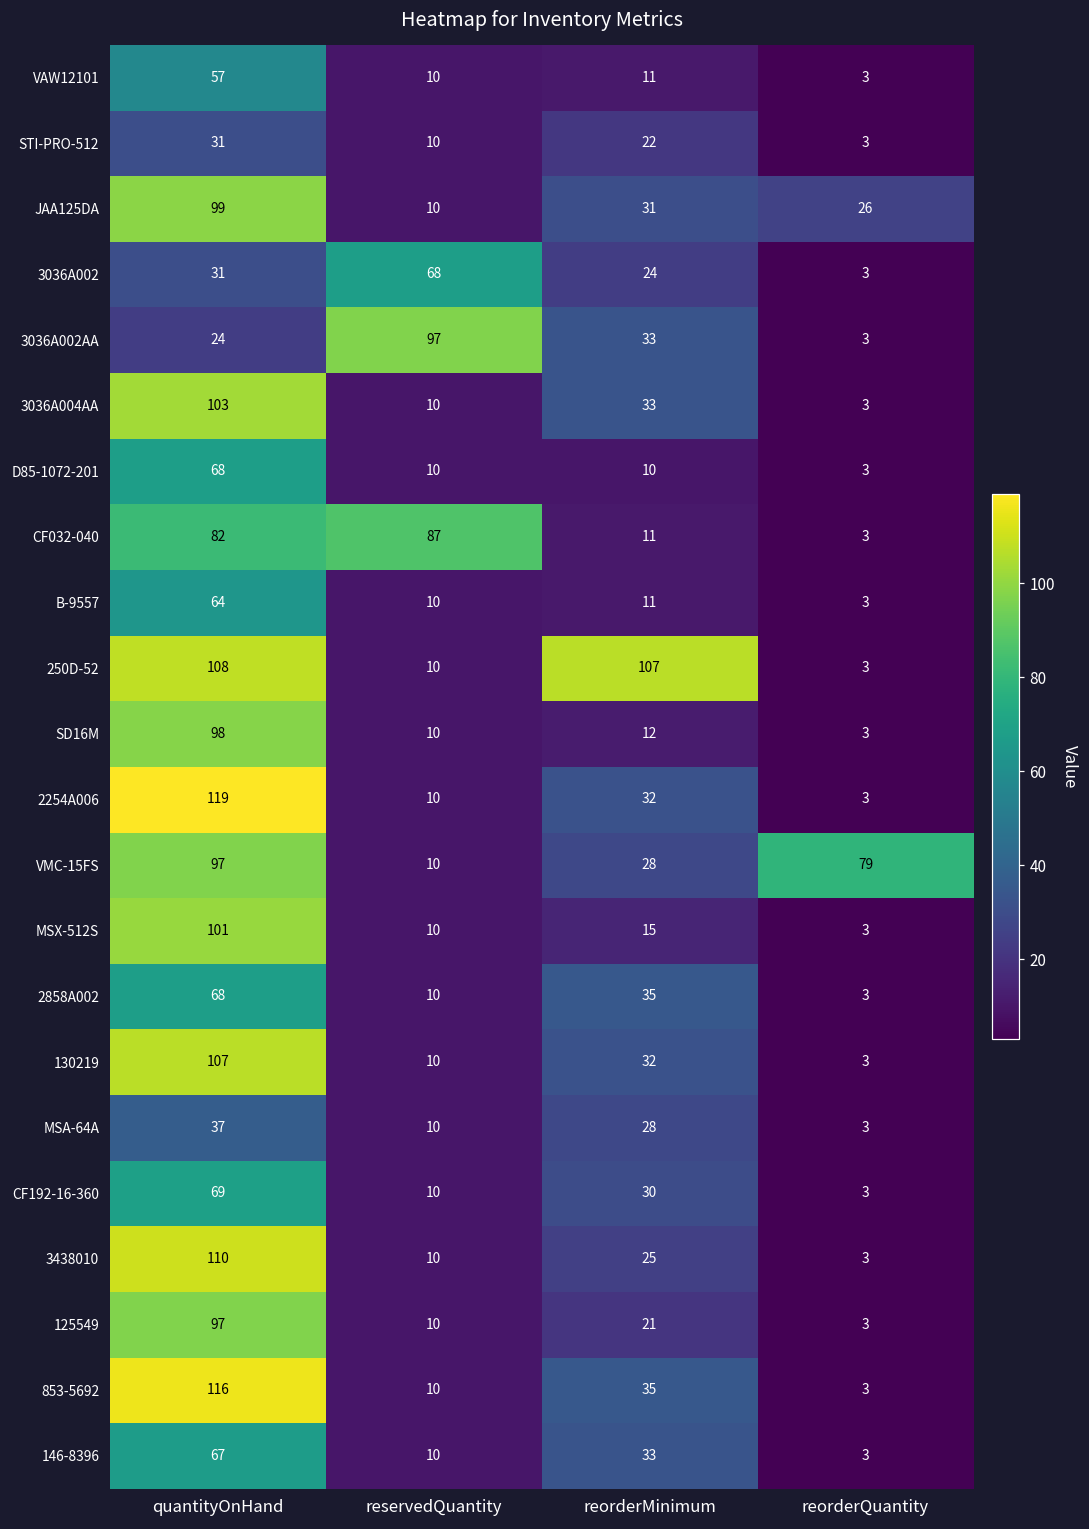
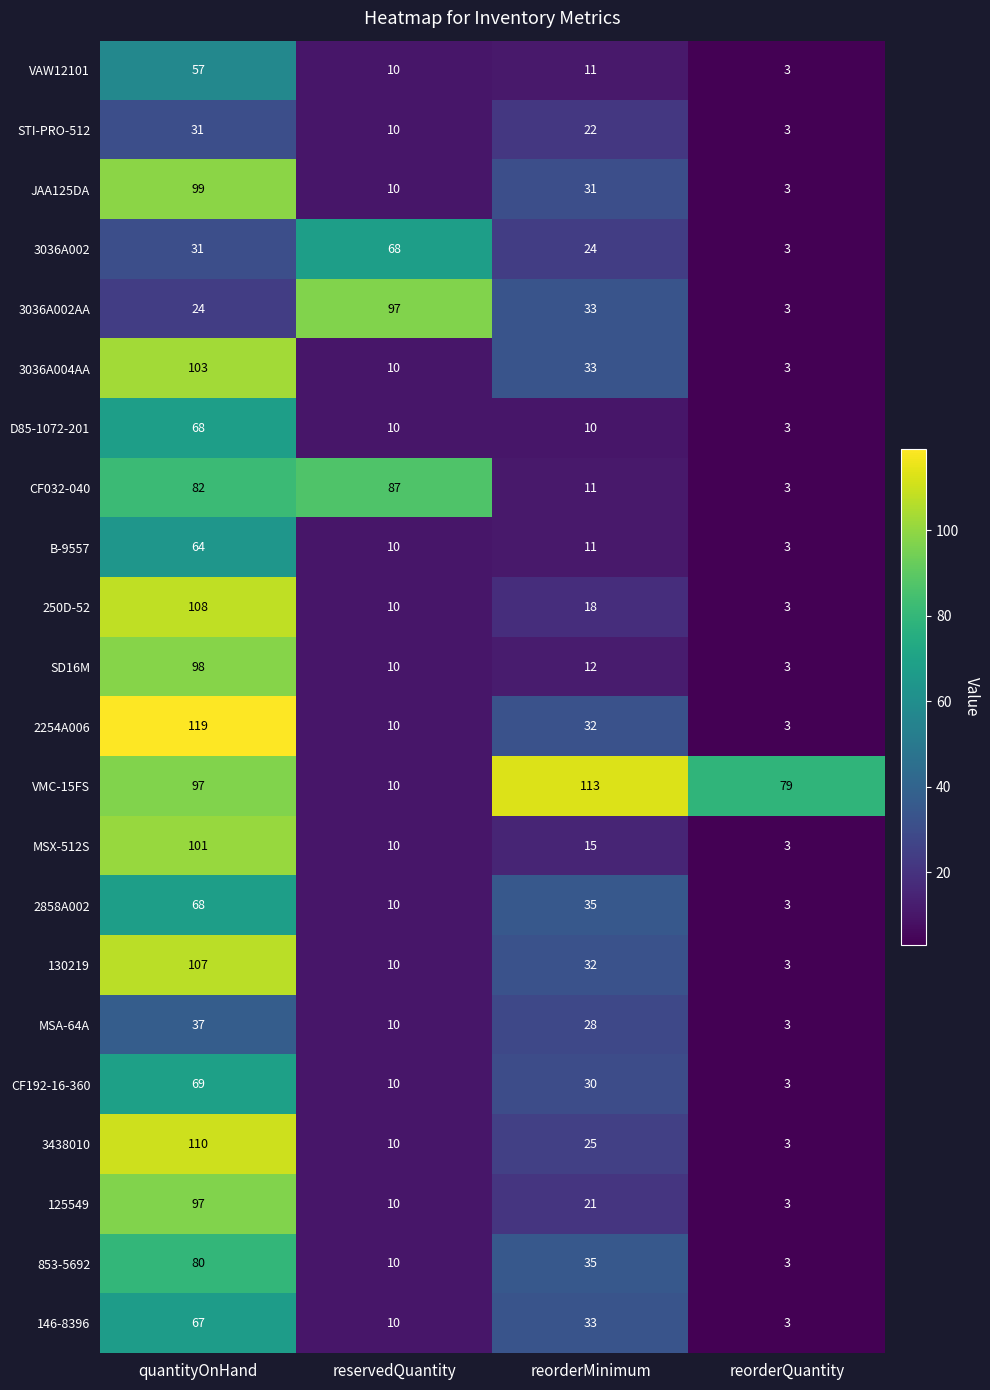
JAA125DA, reorderQuantity: 26 -> 3
250D-52, reorderMinimum: 107 -> 18
VMC-15FS, reorderMinimum: 28 -> 113
853-5692, quantityOnHand: 116 -> 80
